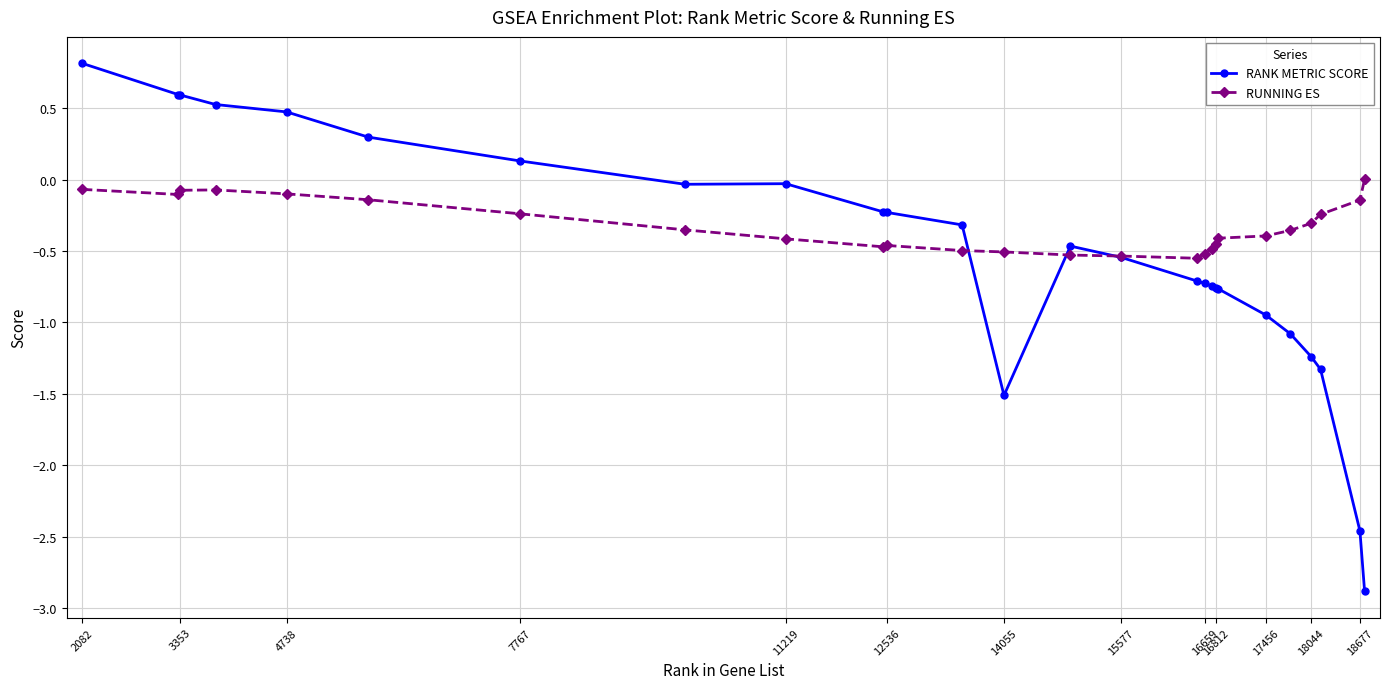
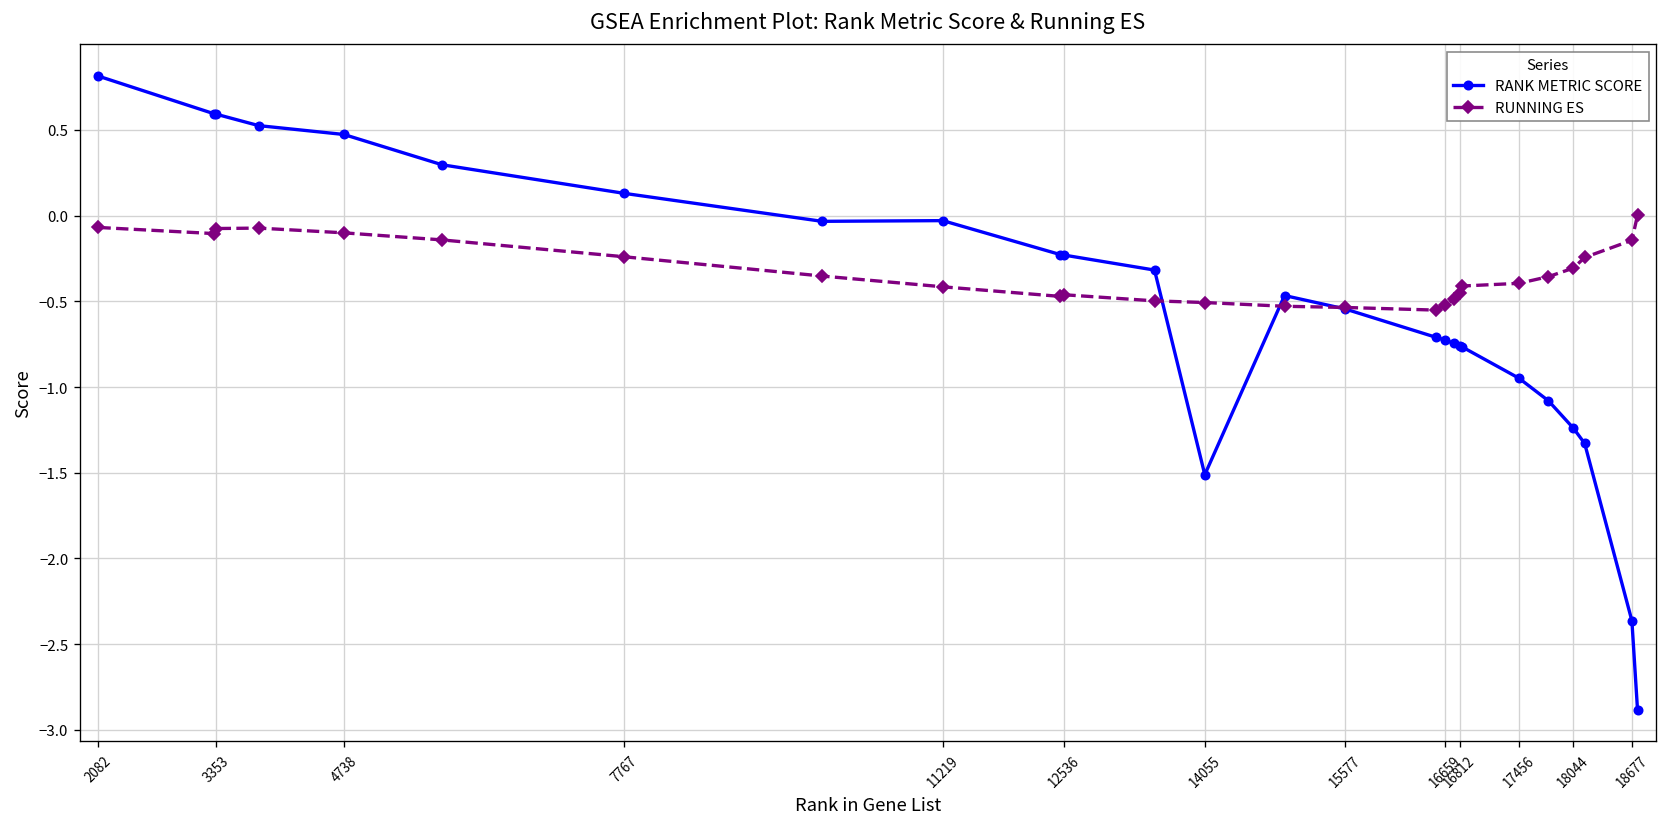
RANK METRIC SCORE, 18677: -2.46 -> -2.36
